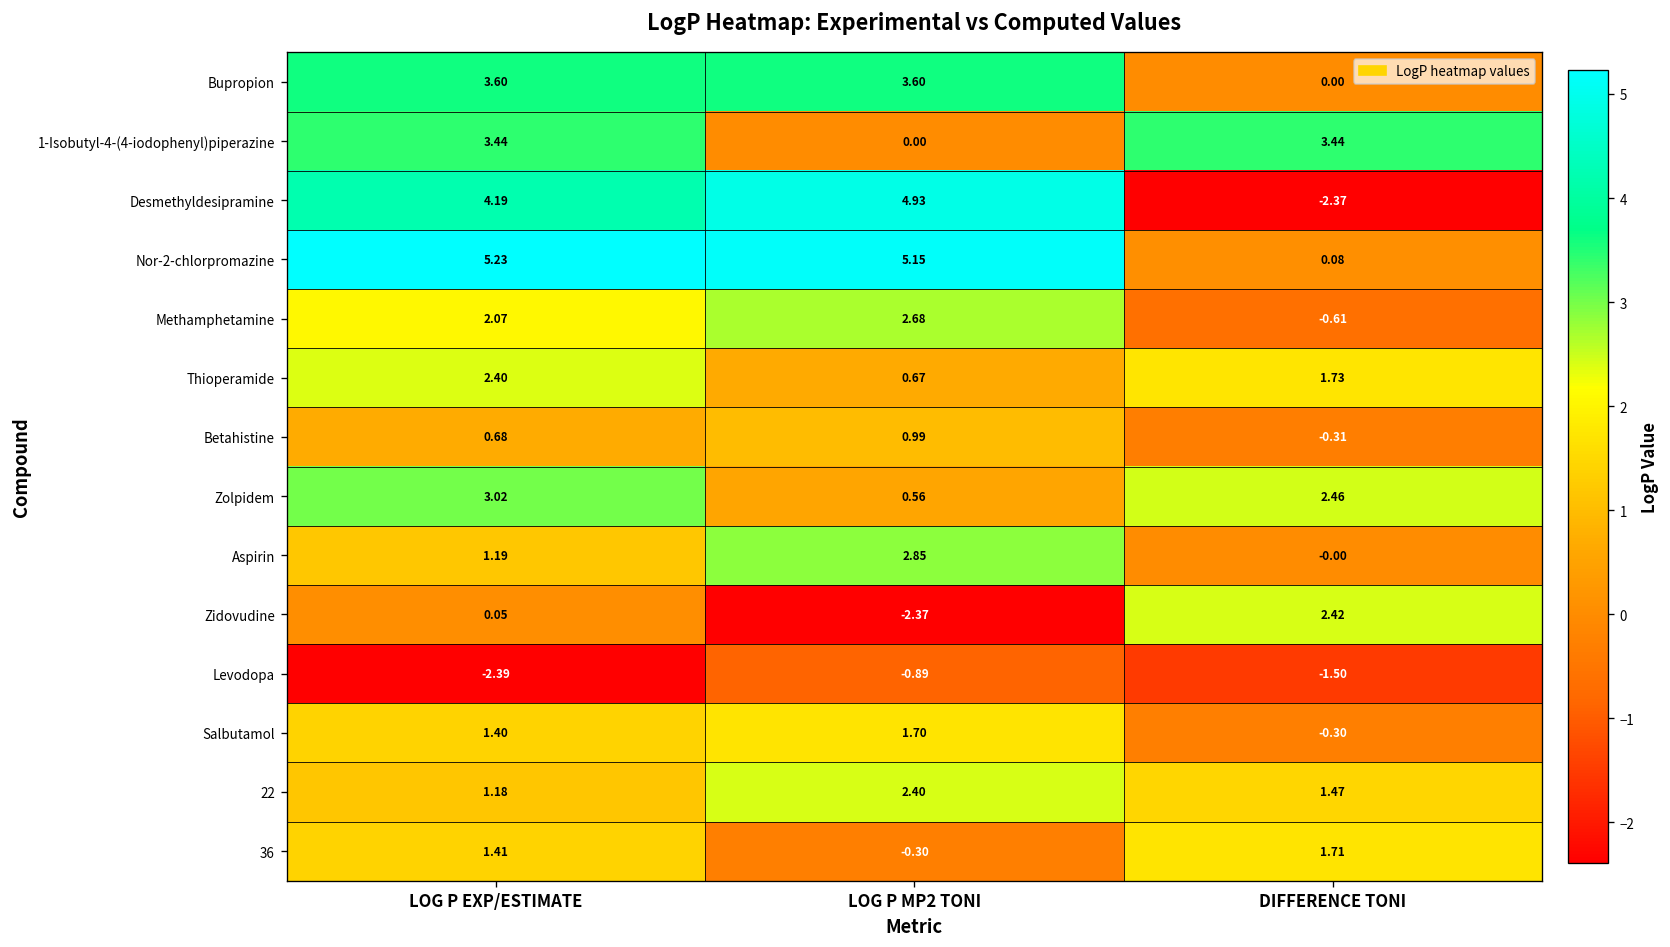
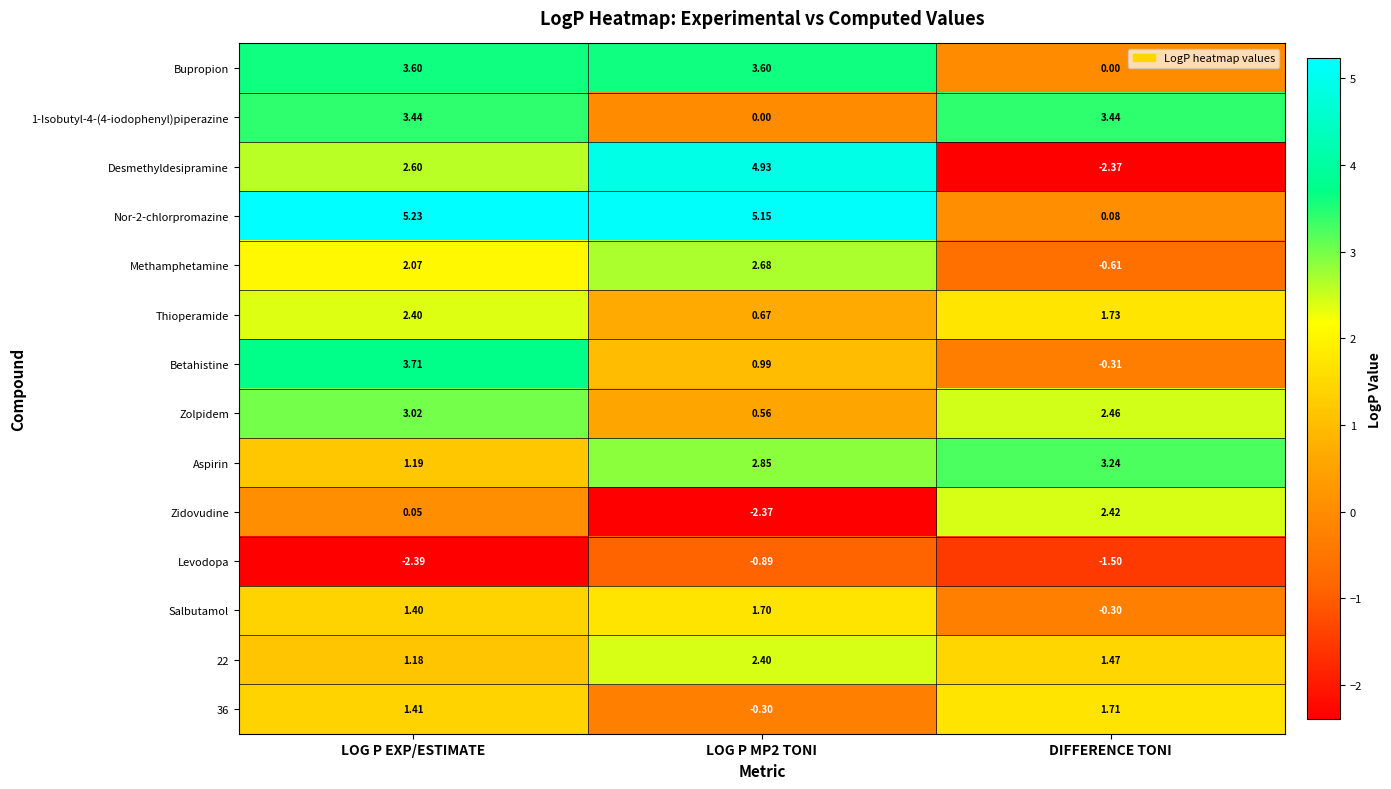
Desmethyldesipramine, LOG P EXP/ESTIMATE: 4.19 -> 2.60
Betahistine, LOG P EXP/ESTIMATE: 0.68 -> 3.71
Aspirin, DIFFERENCE TONI: -0.00 -> 3.24
